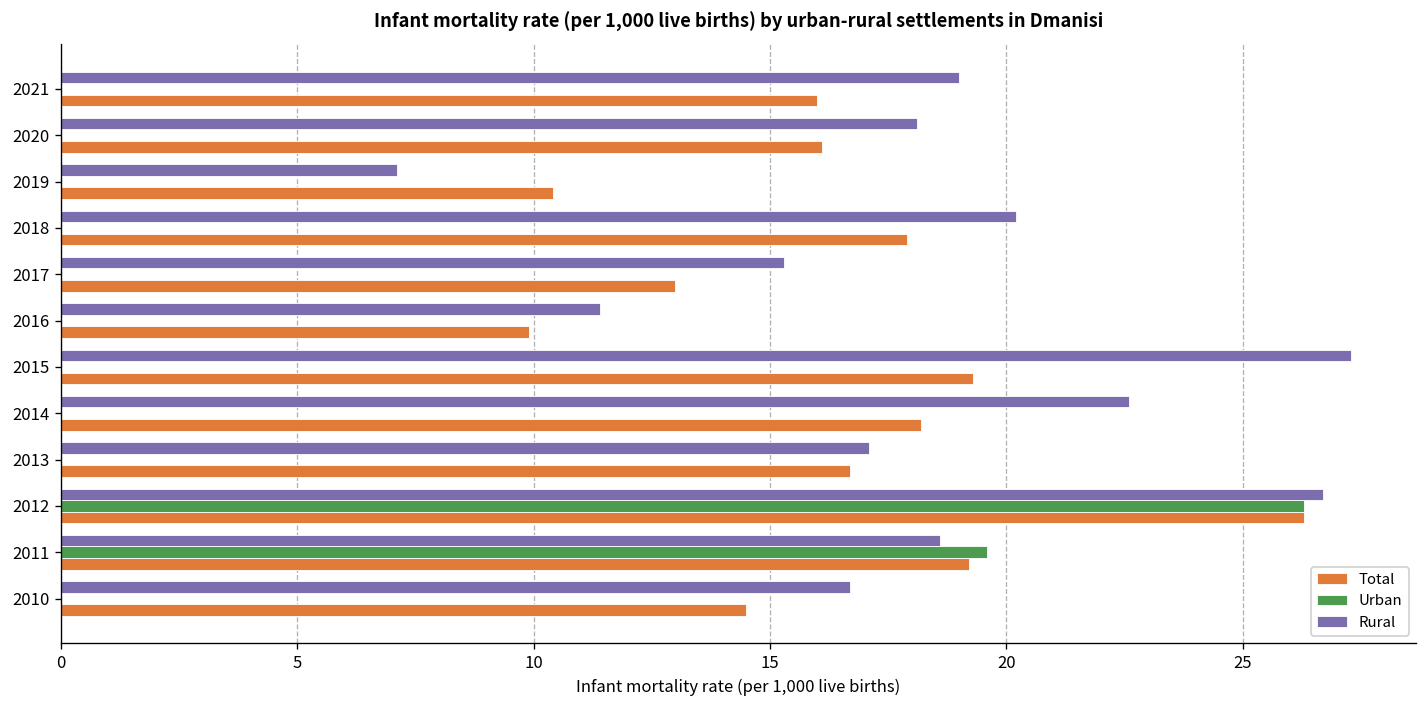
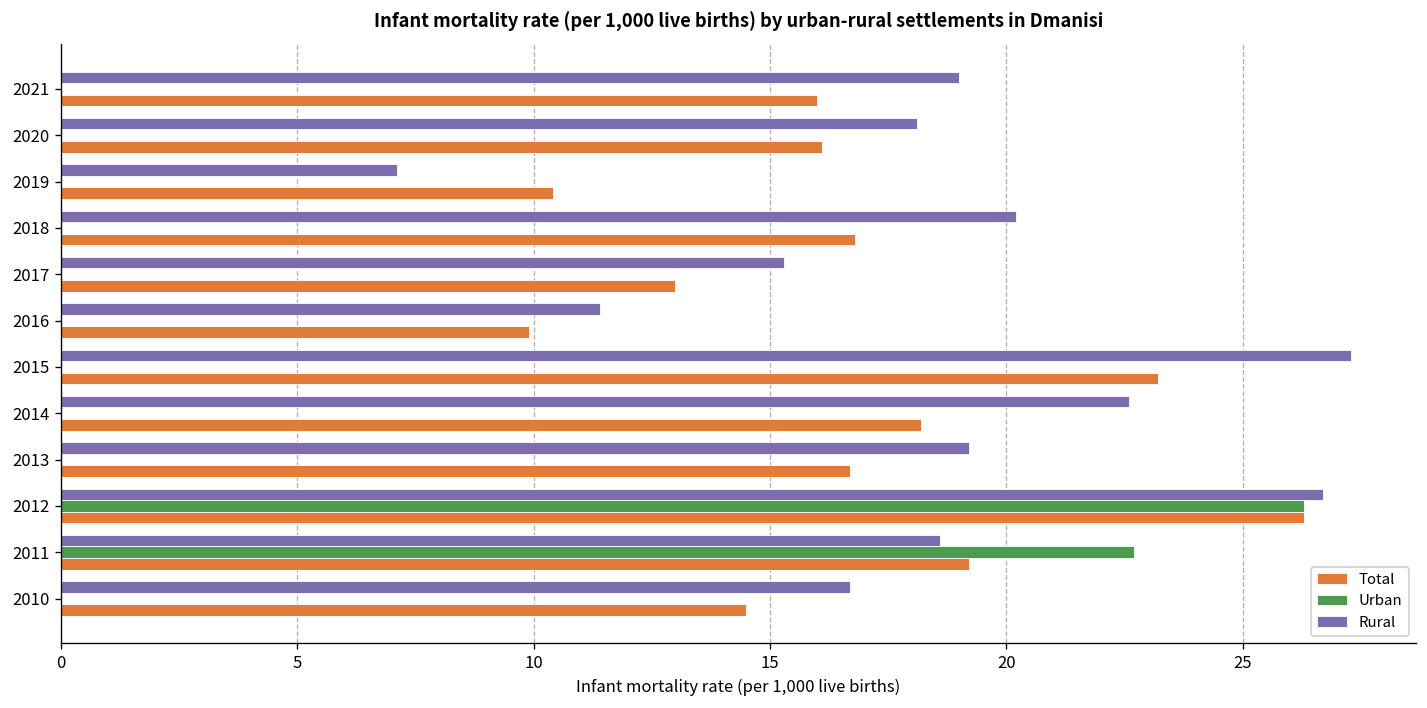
Total, 2018: 17.9 -> 16.8
Total, 2015: 19.3 -> 23.2
Rural, 2013: 17.1 -> 19.2
Urban, 2011: 19.6 -> 22.7
